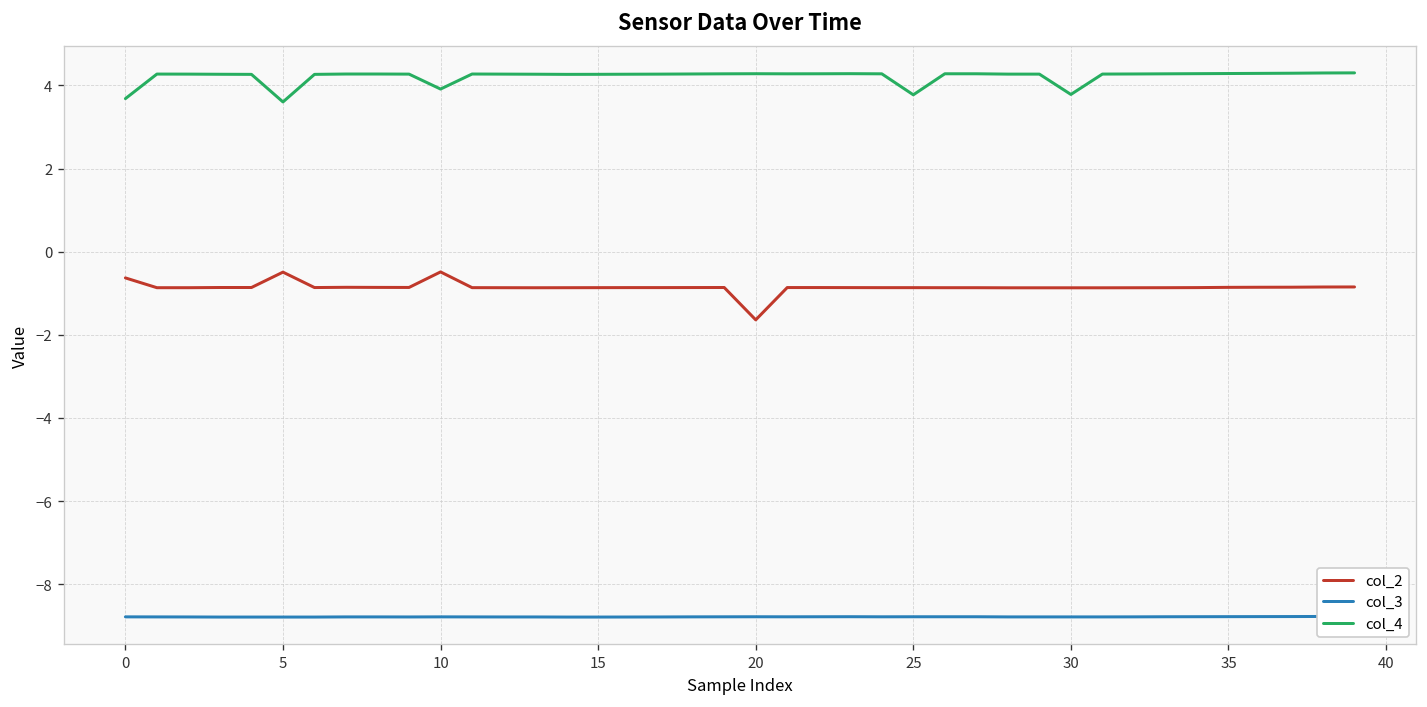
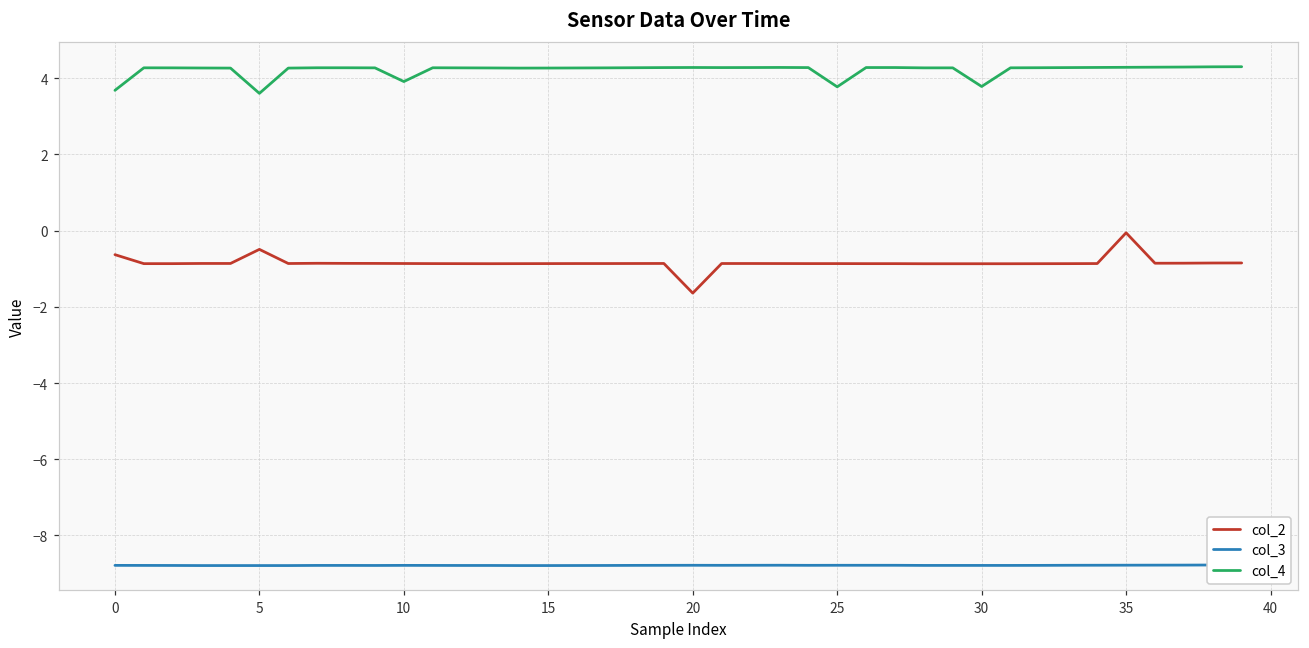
col_2, 10: -0.5 -> -0.9
col_2, 35: -0.9 -> -0.1
